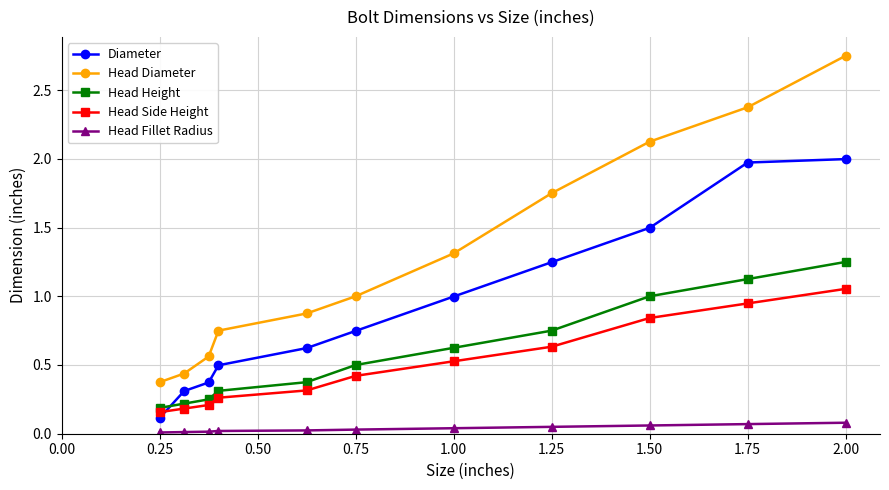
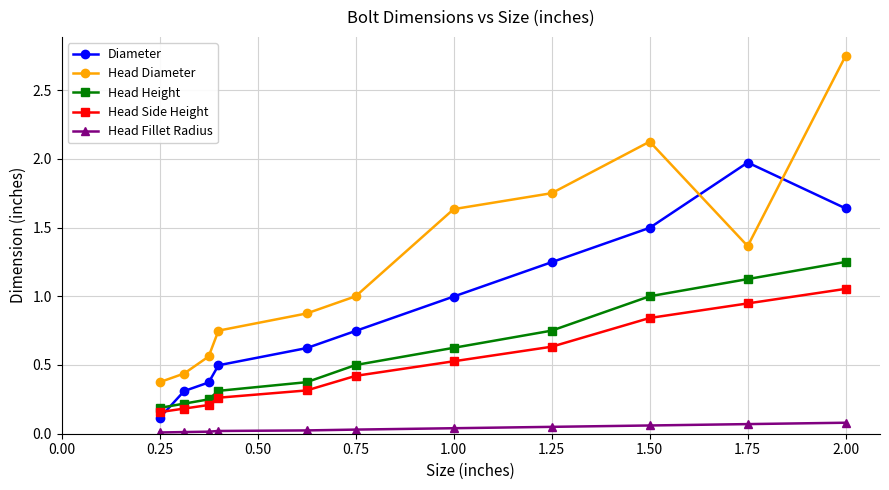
Head Diameter, 1.00: 1.31 -> 1.63
Head Diameter, 1.75: 2.38 -> 1.37
Diameter, 2.00: 2.00 -> 1.64
